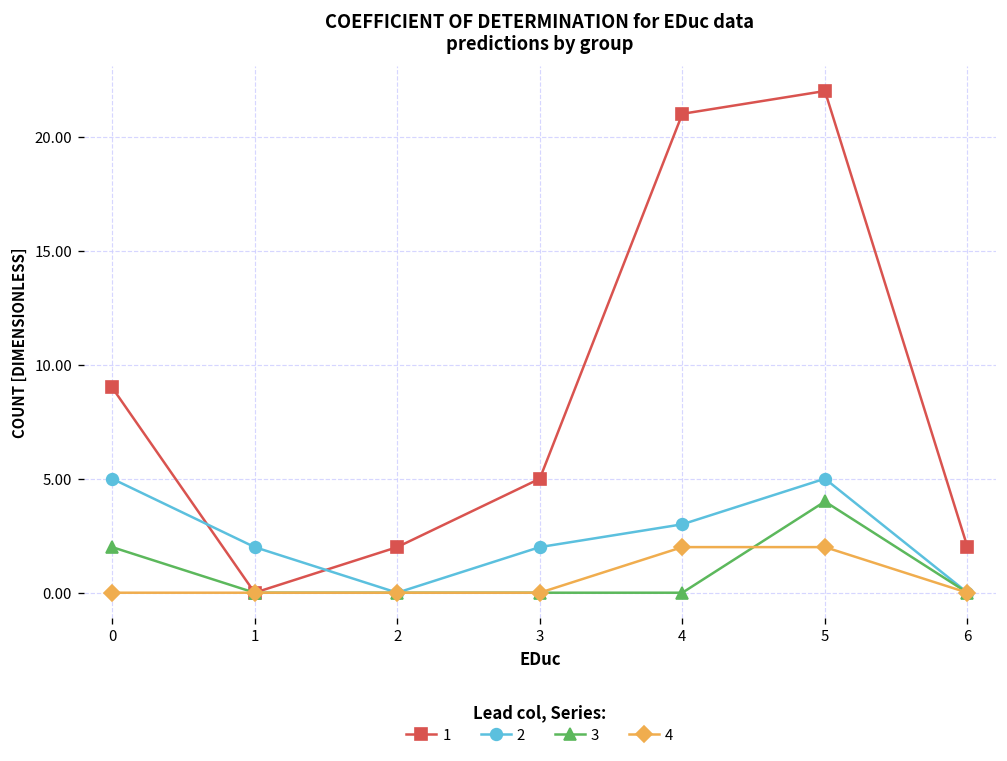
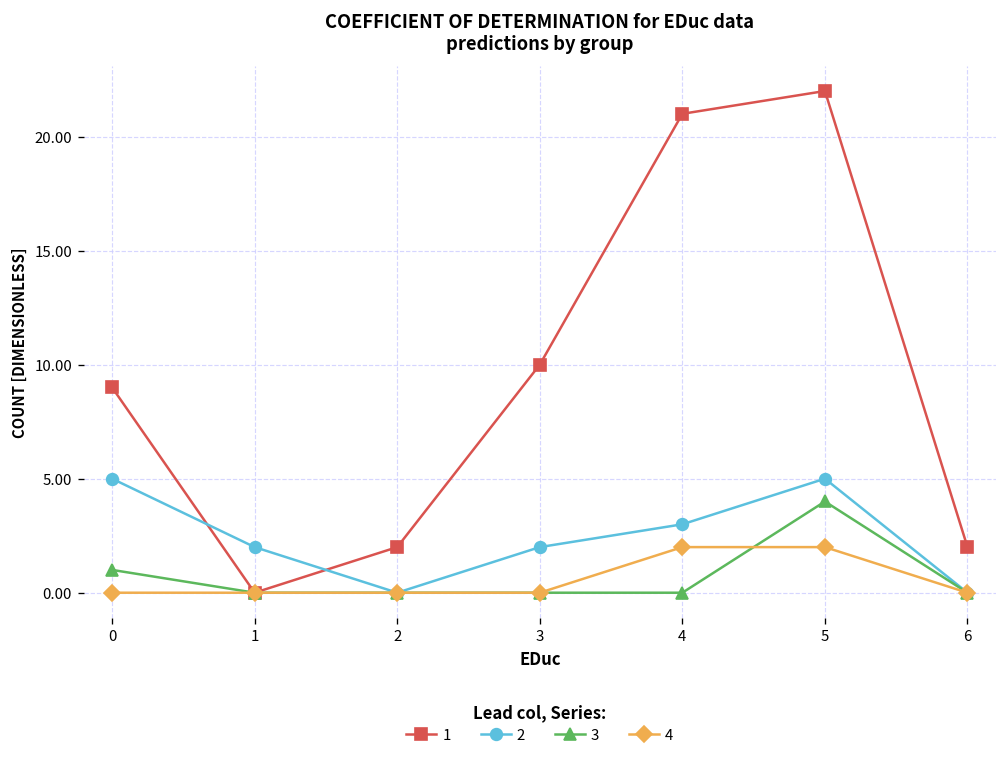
3, 0: 2 -> 1
1, 3: 5 -> 10
